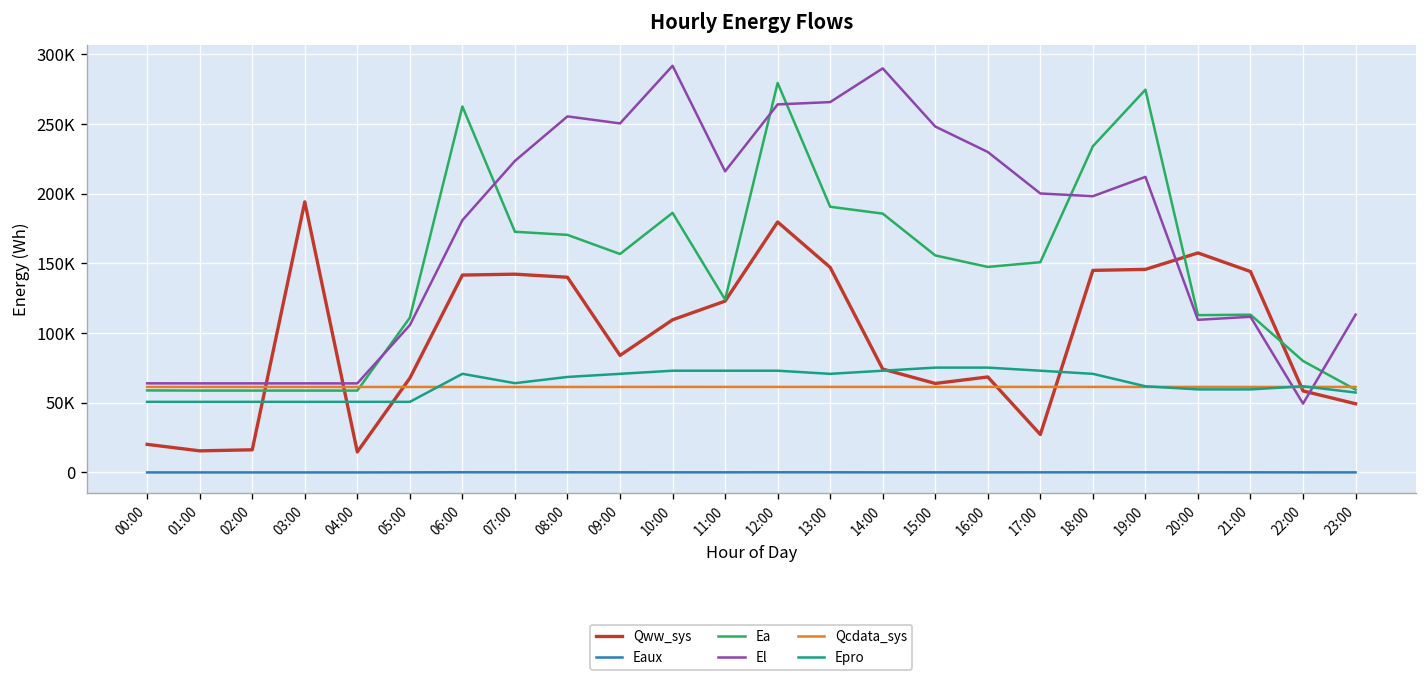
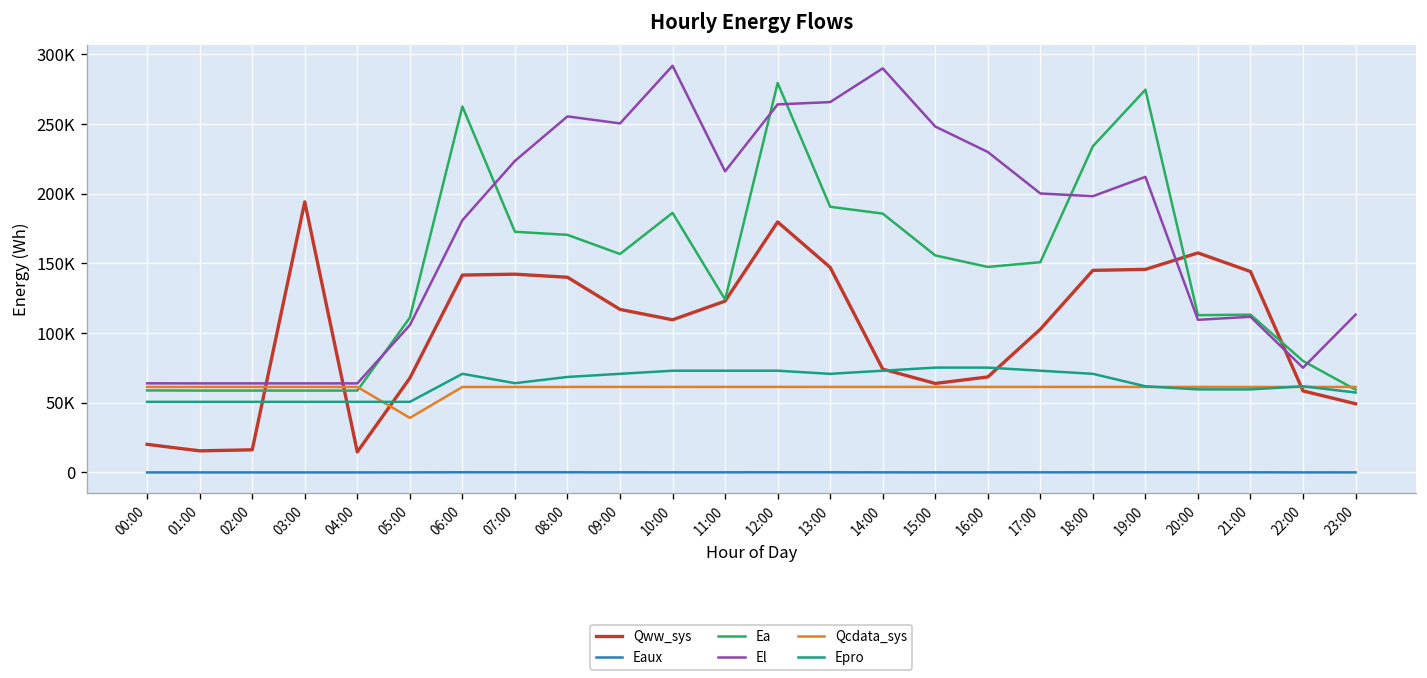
Qcdata_sys, 05:00: 61000 -> 39000
Qww_sys, 09:00: 84000 -> 117000
Qww_sys, 17:00: 27000 -> 103000
El, 22:00: 49000 -> 75000
